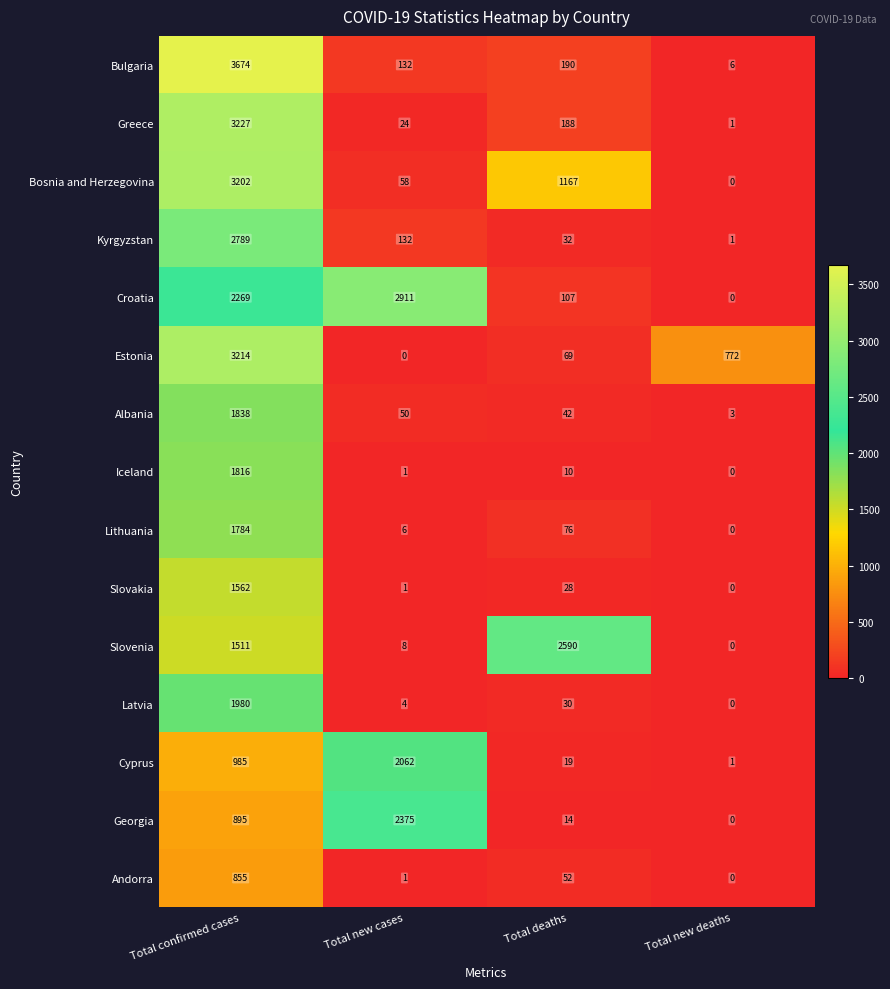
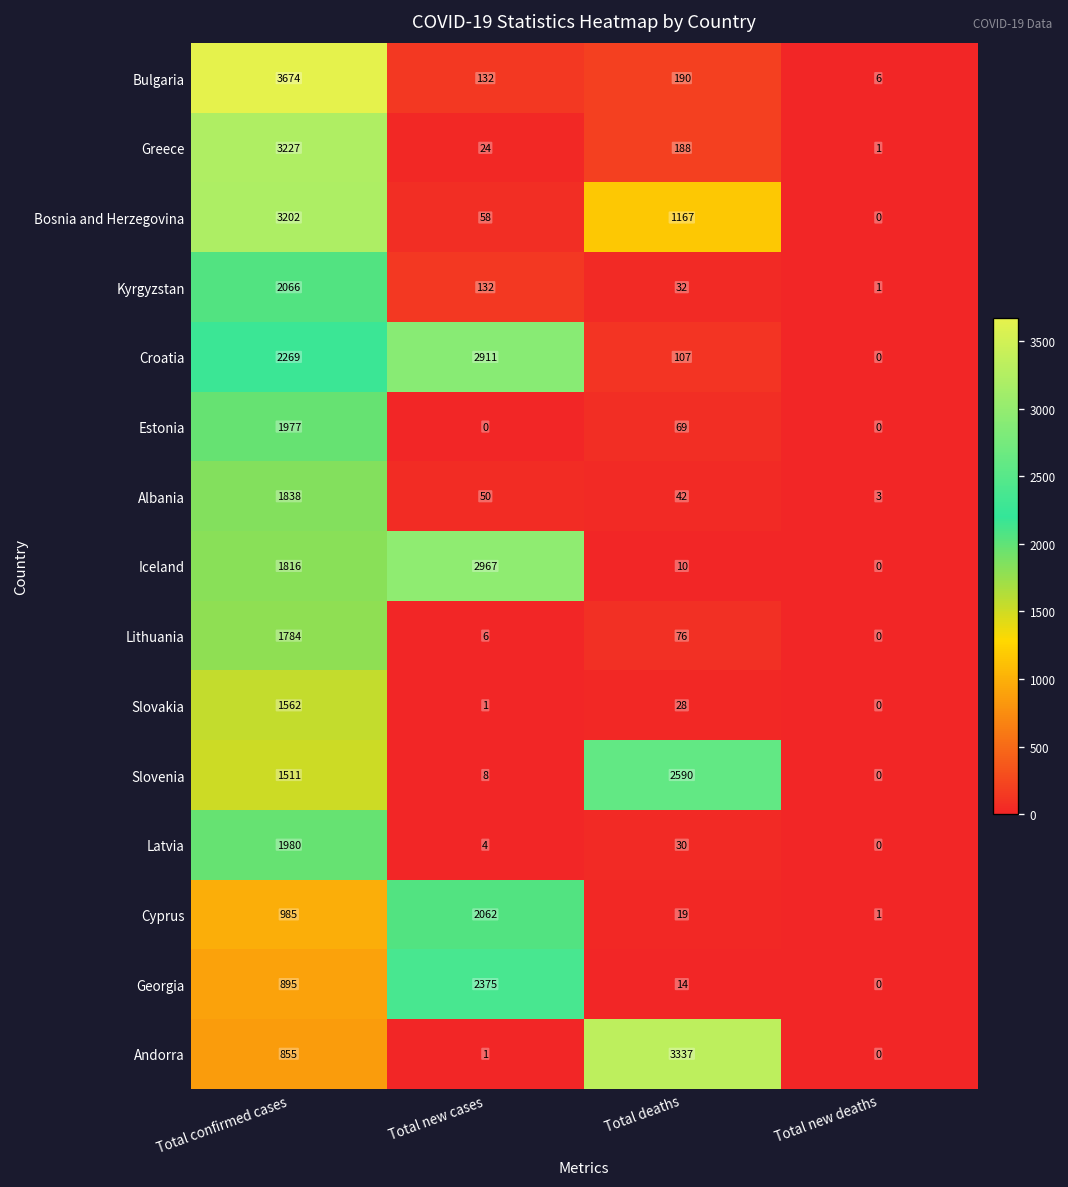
Kyrgyzstan, Total confirmed cases: 2789 -> 2066
Estonia, Total confirmed cases: 3214 -> 1977
Estonia, Total new deaths: 772 -> 0
Iceland, Total new cases: 1 -> 2967
Andorra, Total deaths: 52 -> 3337
